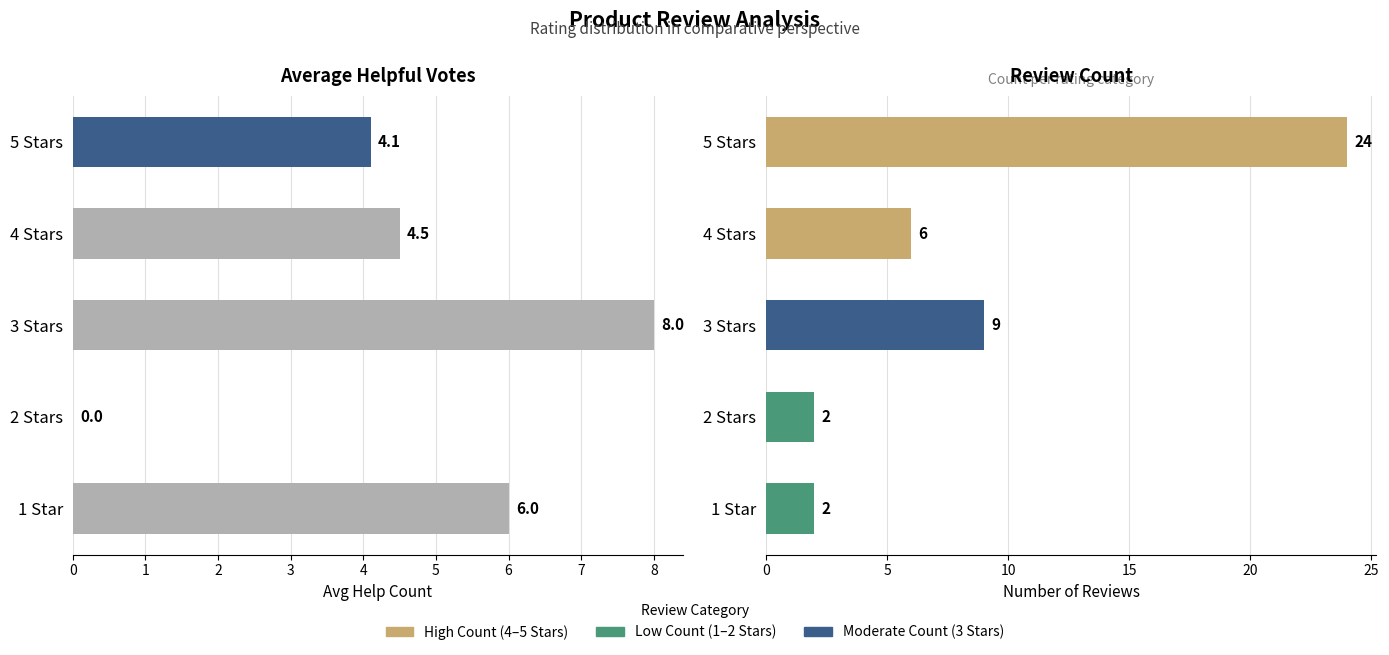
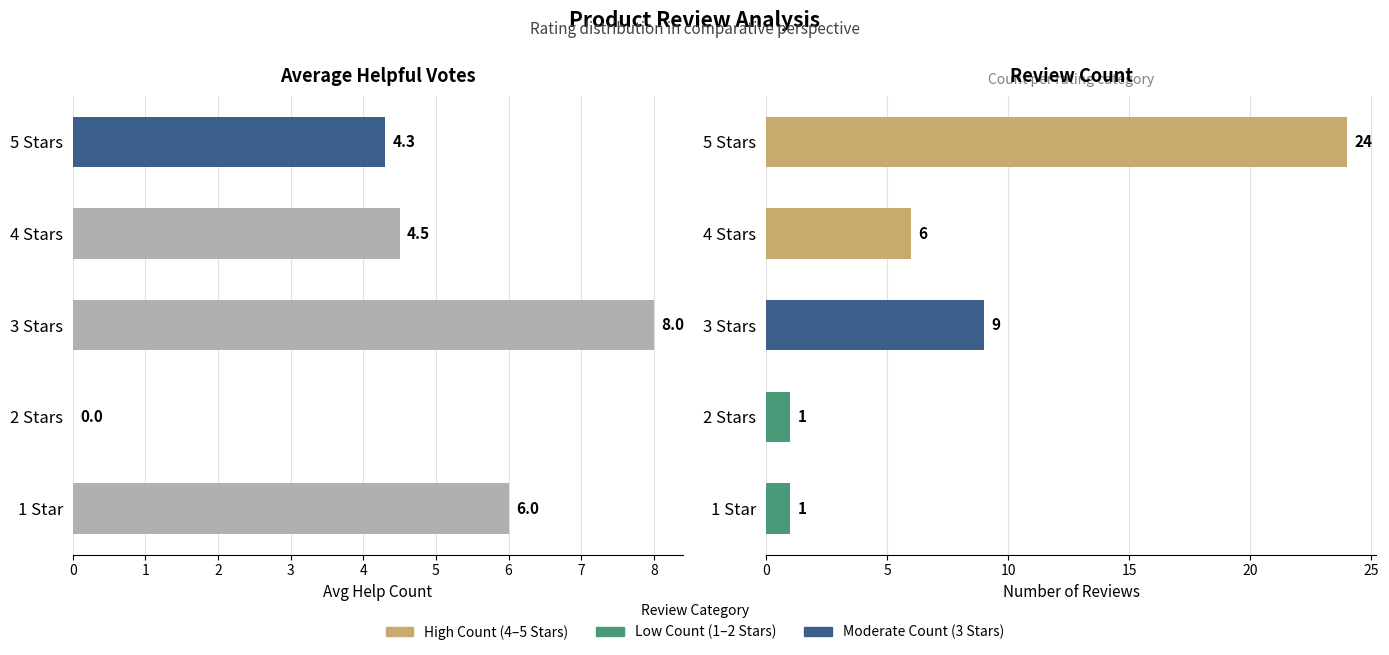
Average Helpful Votes, 5 Stars: 4.1 -> 4.3
Review Count, 2 Stars: 2 -> 1
Review Count, 1 Star: 2 -> 1
